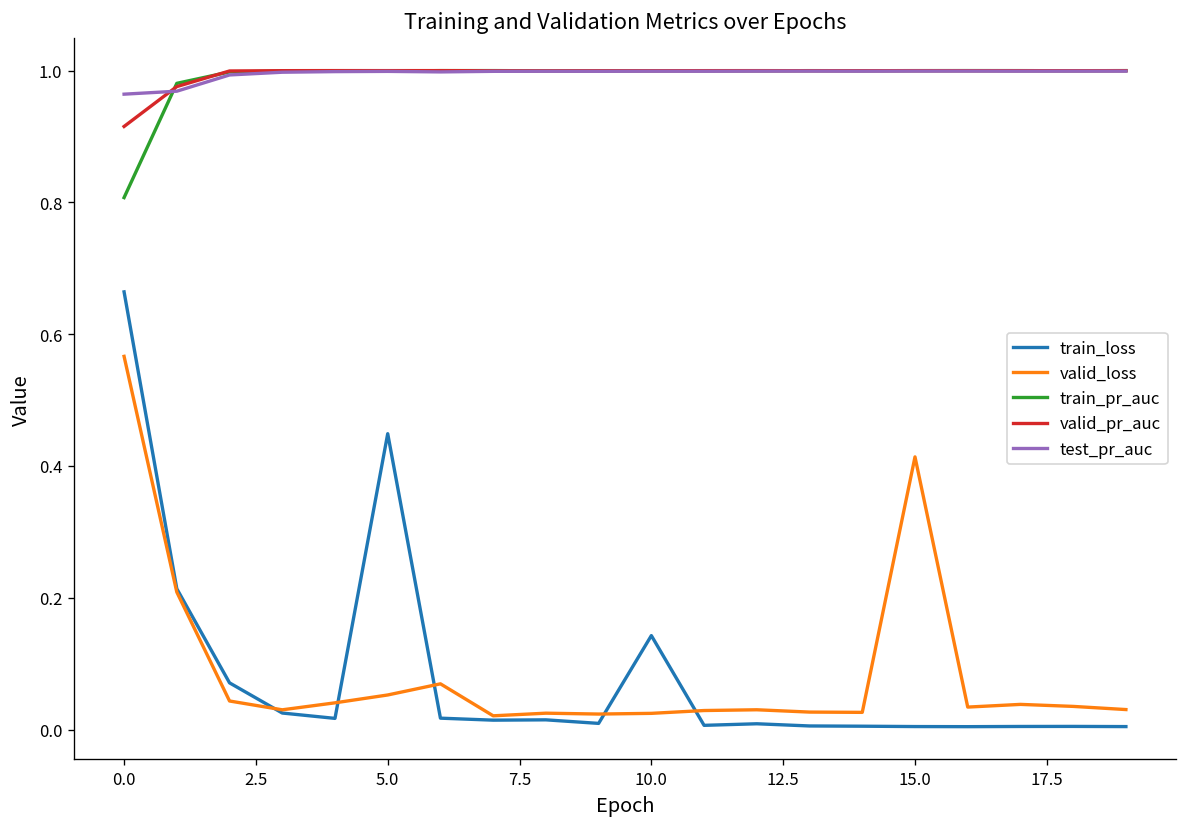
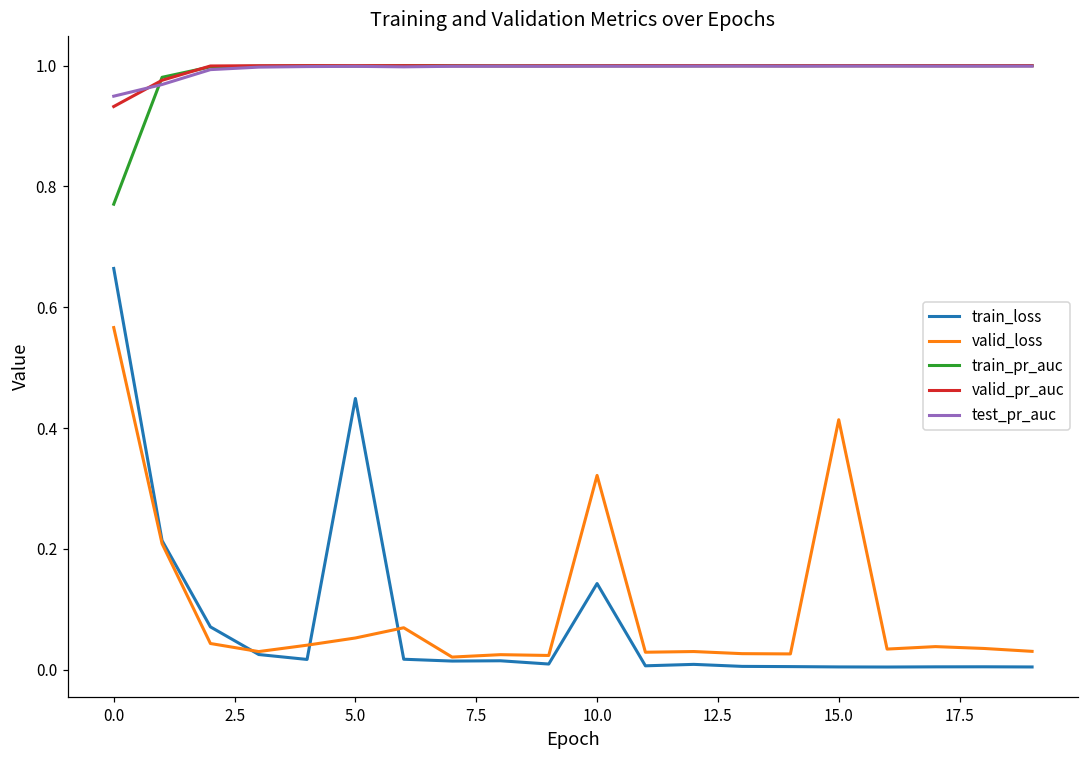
train_pr_auc, 0.0: 0.81 -> 0.77
valid_pr_auc, 0.0: 0.92 -> 0.93
test_pr_auc, 0.0: 0.96 -> 0.95
valid_loss, 10.0: 0.02 -> 0.32
